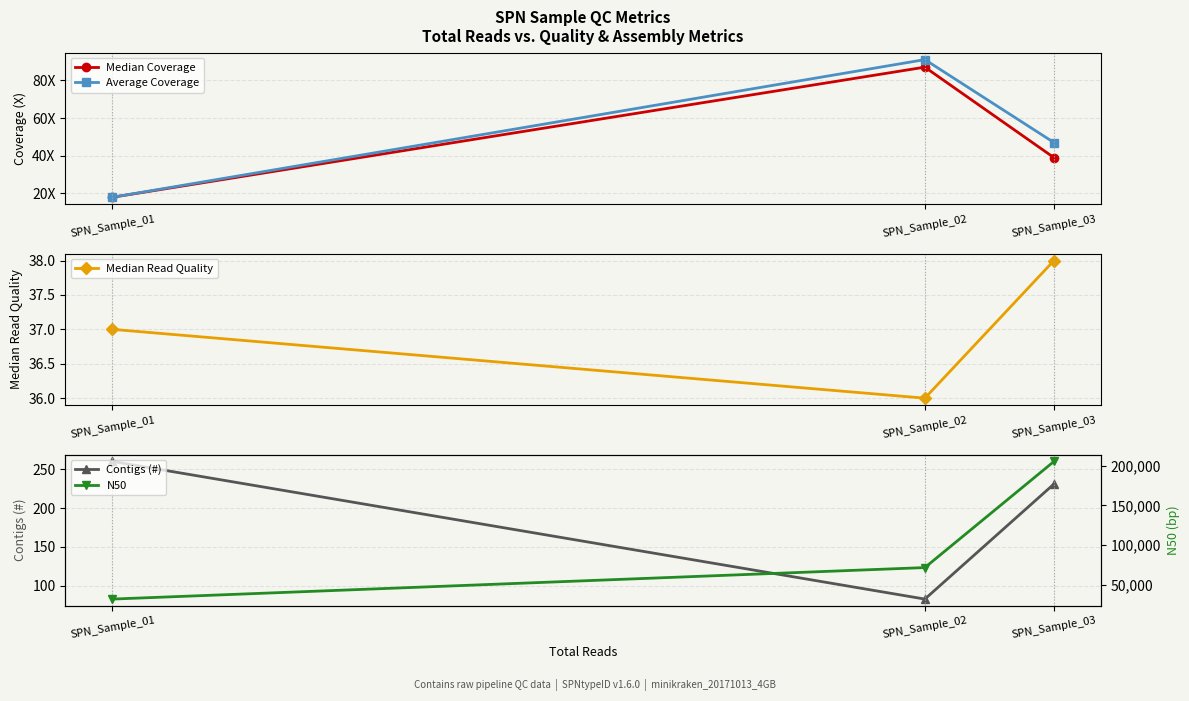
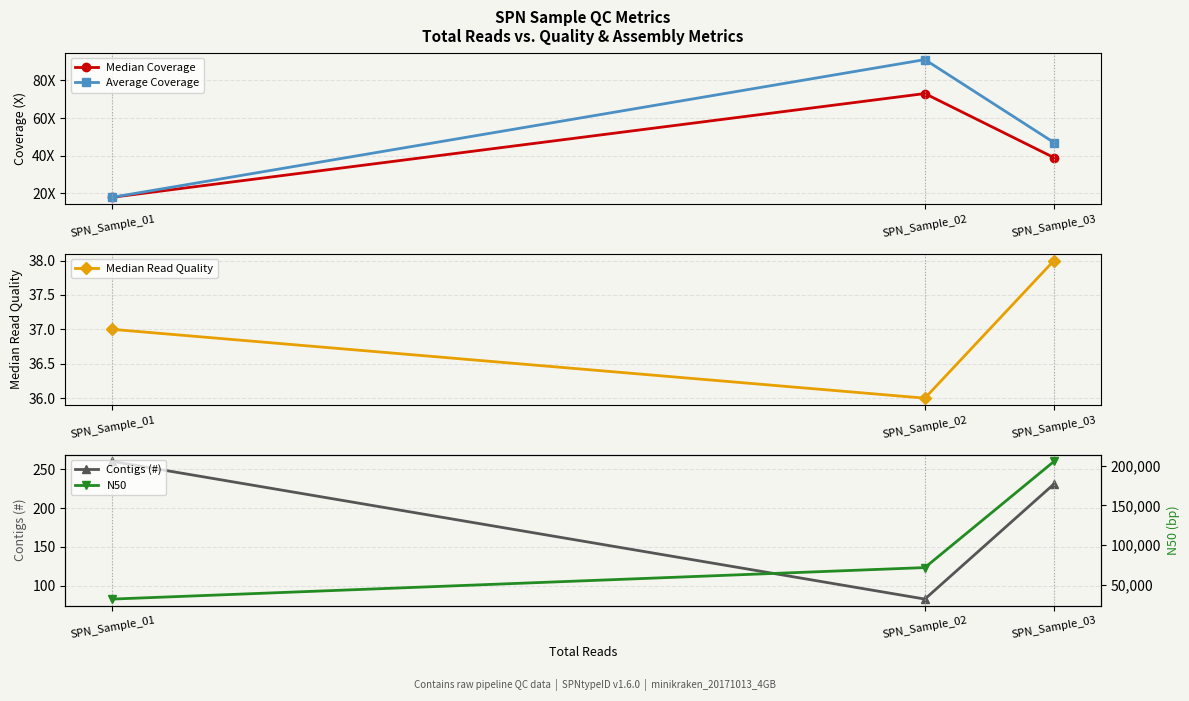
SPN Sample QC Metrics Total Reads vs. Quality & Assembly Metrics, Median Coverage, SPN_Sample_02: 87X -> 73X
